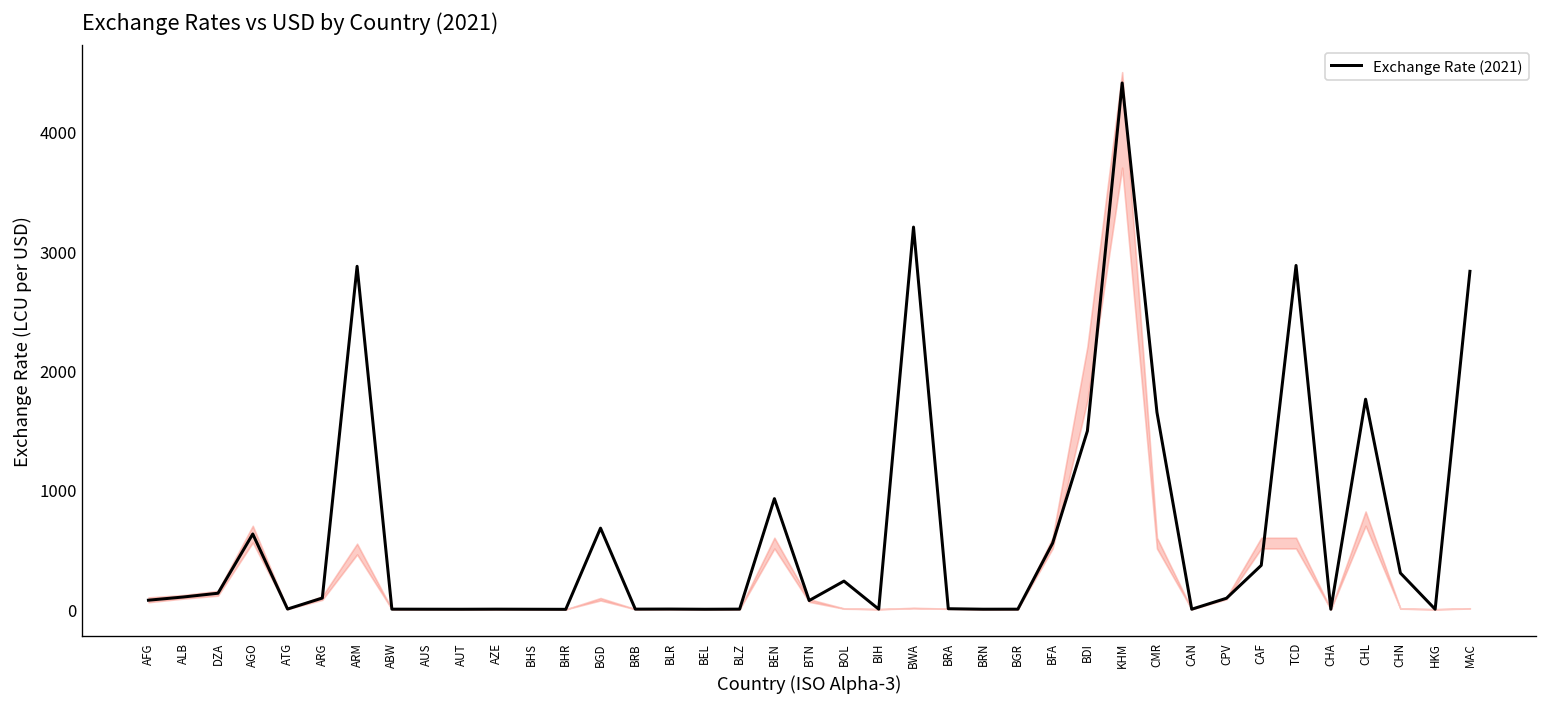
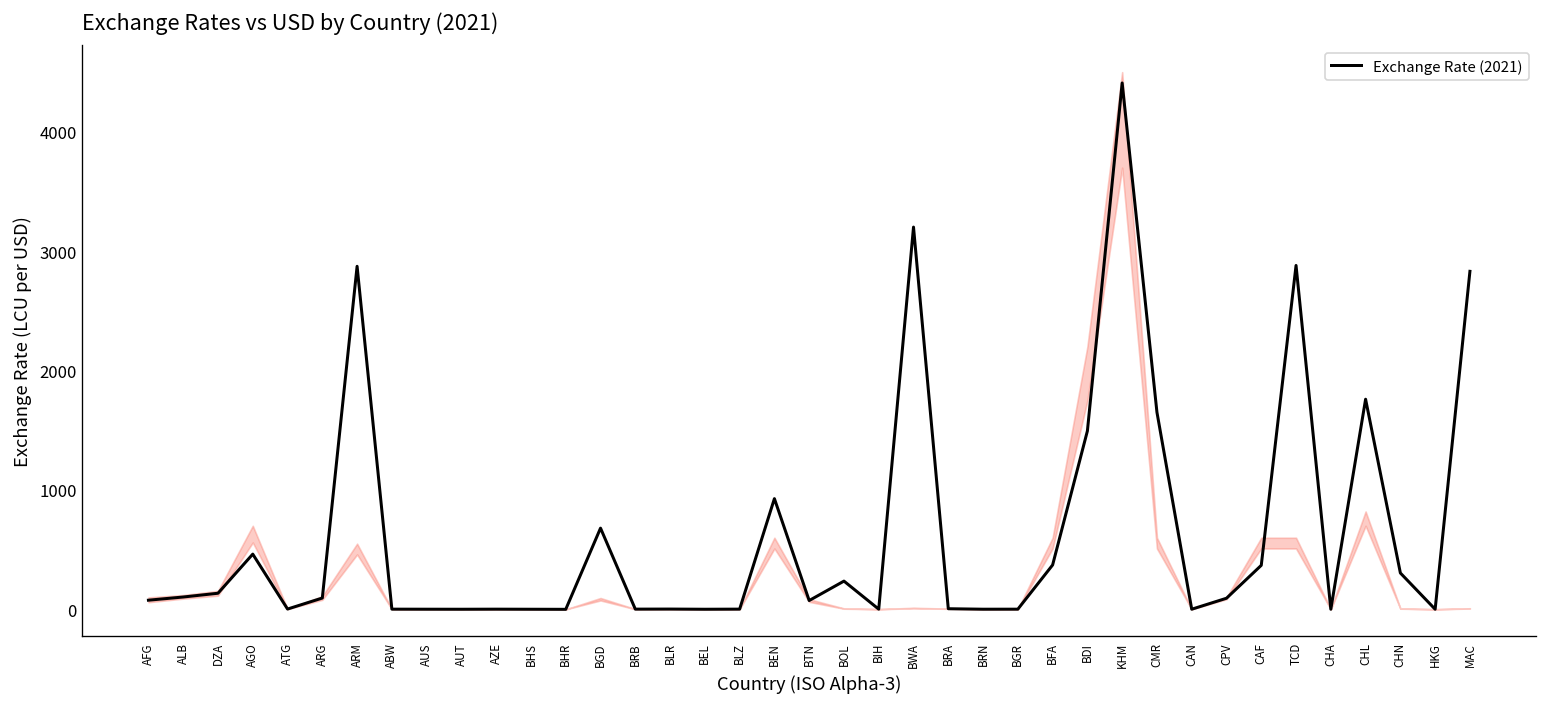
Exchange Rate (2021), AGO: 600 -> 500
Exchange Rate (2021), BFA: 600 -> 400
